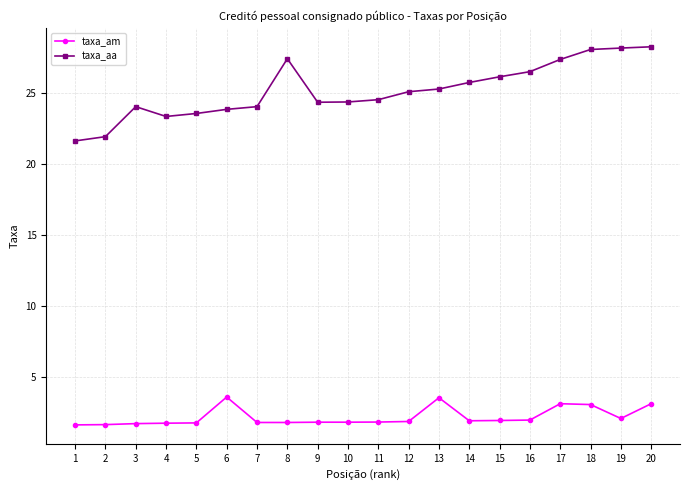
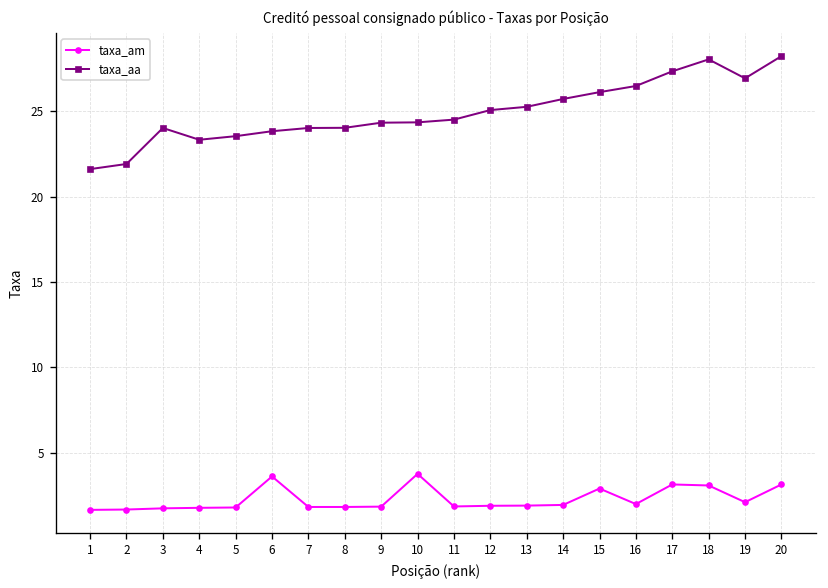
taxa_aa, 8: 27.4 -> 24.0
taxa_am, 10: 1.8 -> 3.8
taxa_am, 13: 3.6 -> 1.9
taxa_am, 15: 2.0 -> 2.9
taxa_aa, 19: 28.1 -> 26.9
